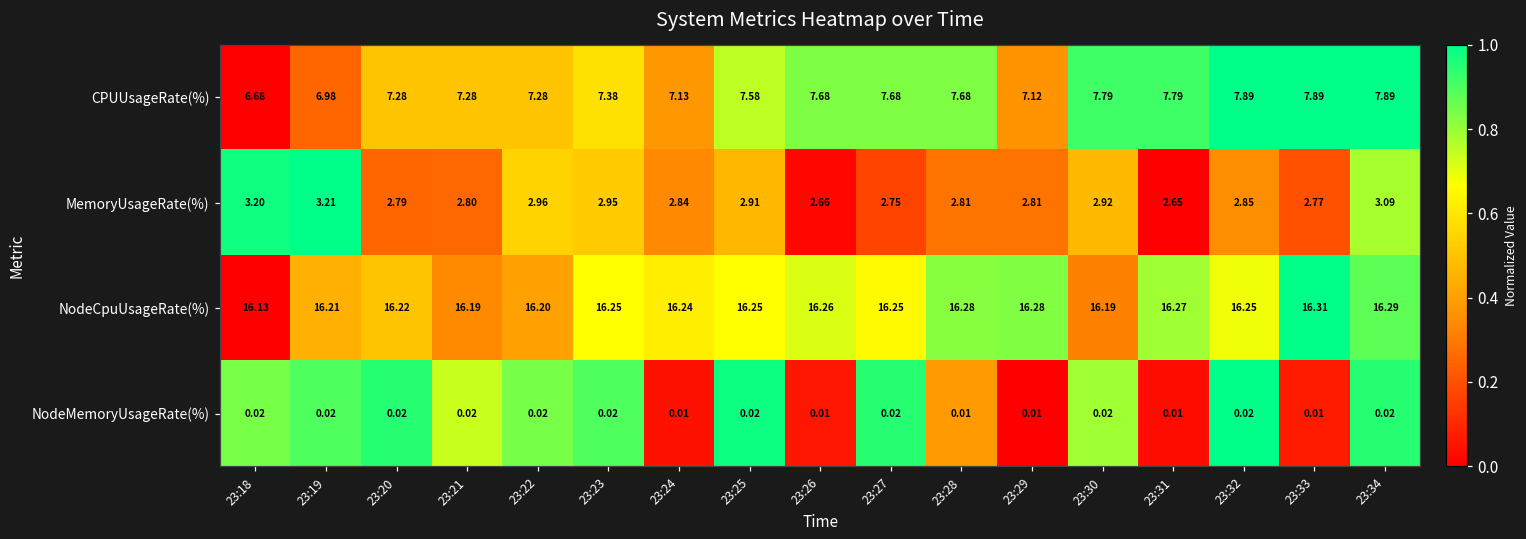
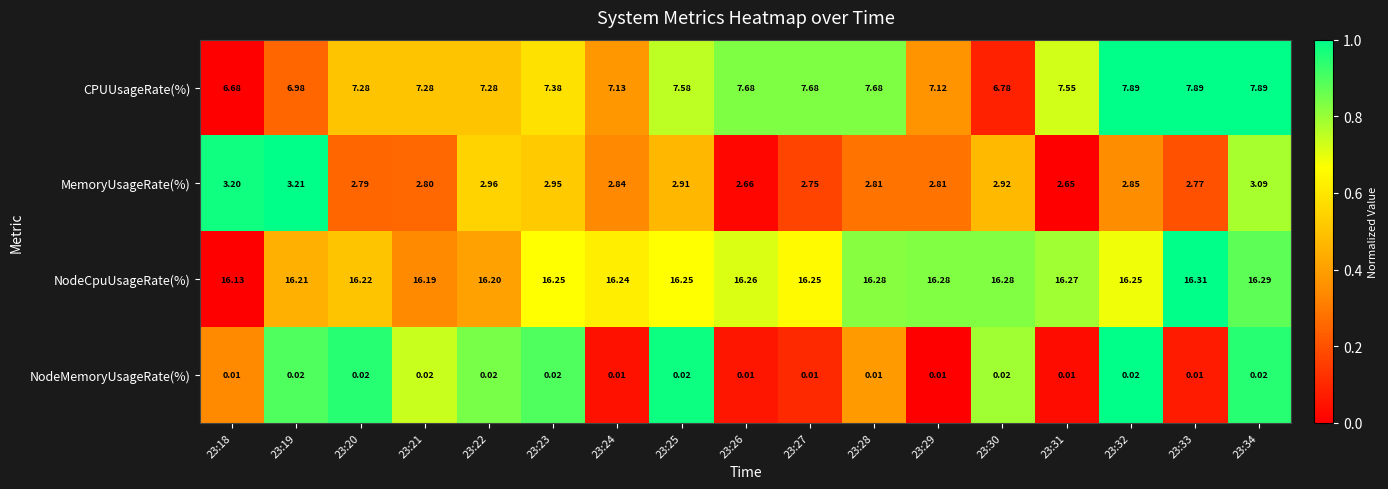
CPUUsageRate(%), 23:30: 7.79 -> 6.78
CPUUsageRate(%), 23:31: 7.79 -> 7.55
NodeCpuUsageRate(%), 23:30: 16.19 -> 16.28
NodeMemoryUsageRate(%), 23:18: 0.02 -> 0.01
NodeMemoryUsageRate(%), 23:27: 0.02 -> 0.01
